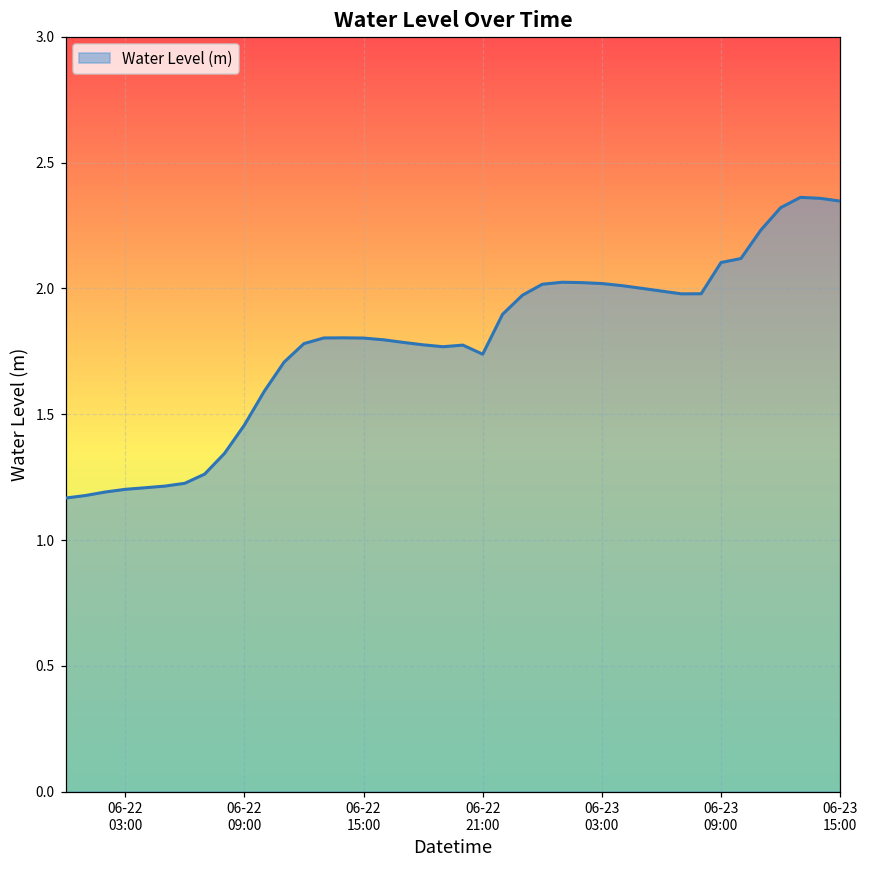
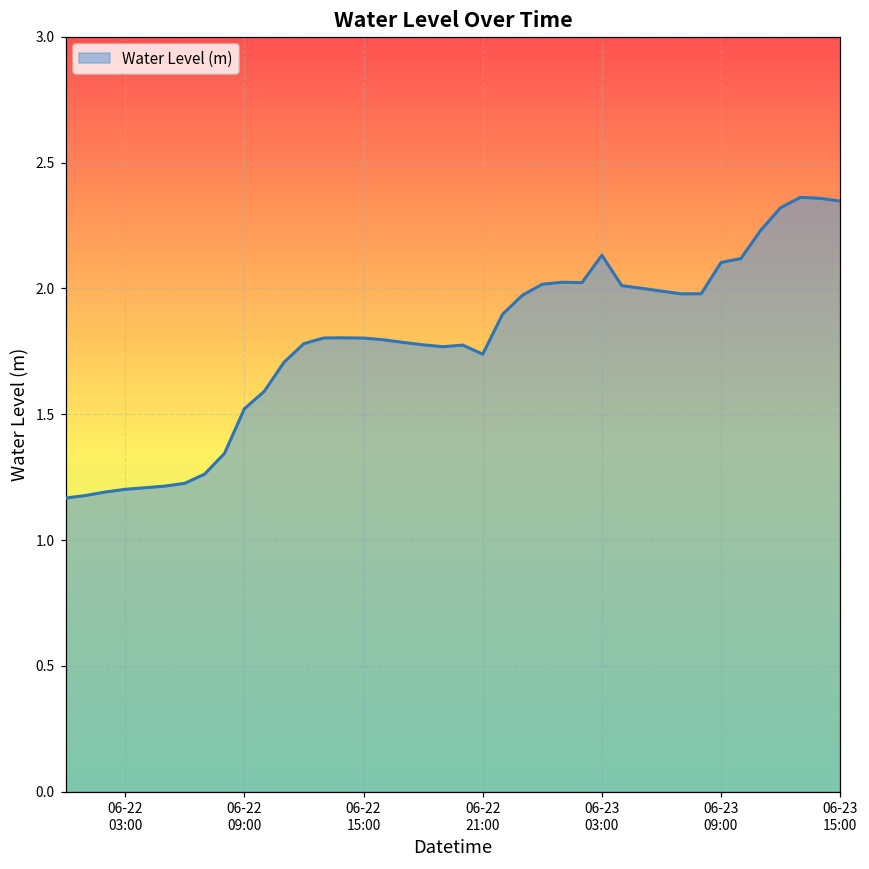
06-22 09:00: 1.46 -> 1.52
06-23 03:00: 2.02 -> 2.13
